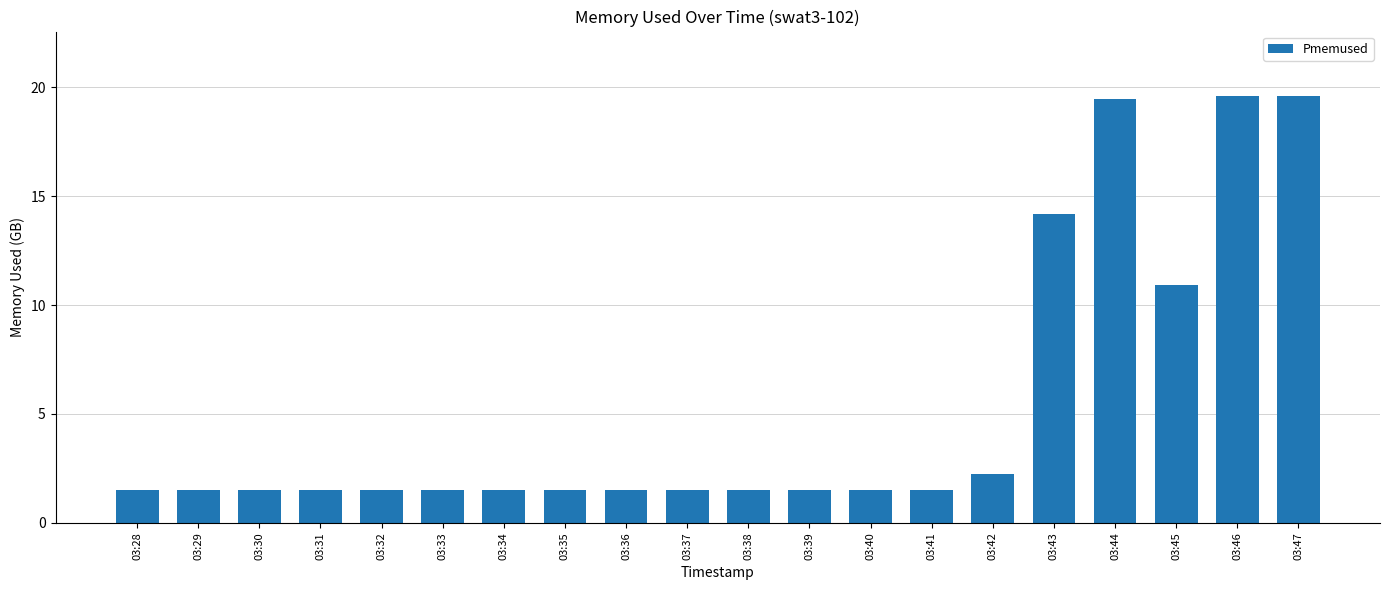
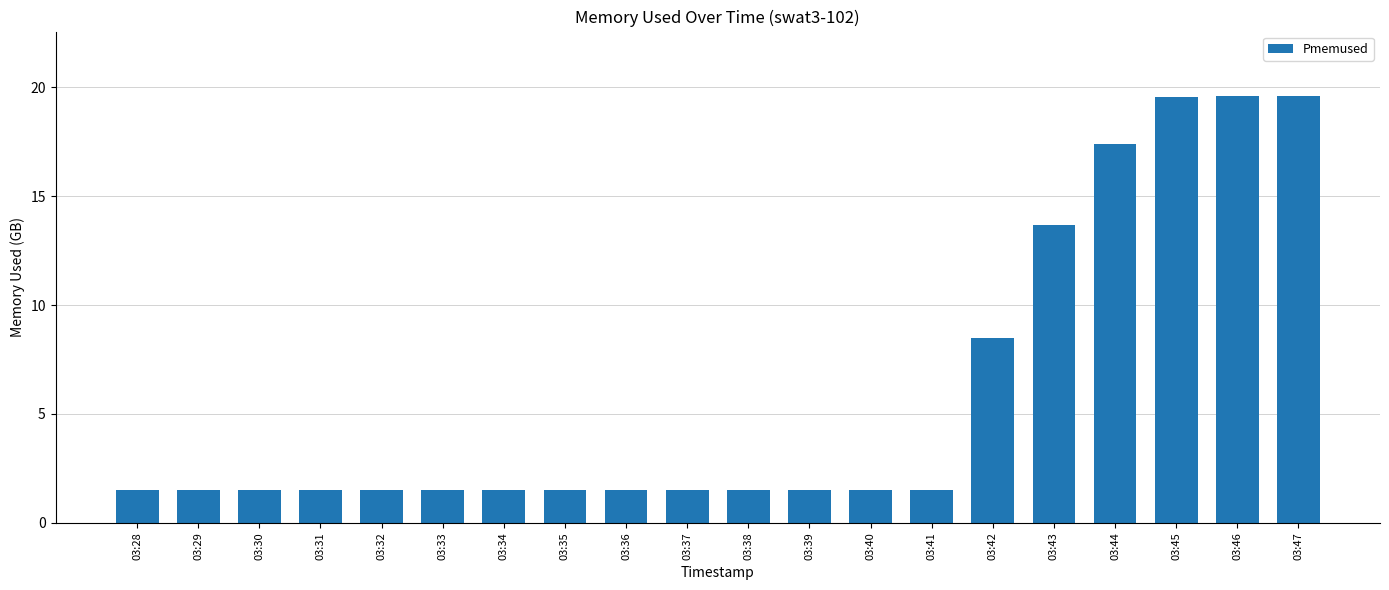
03:42: 2.2 -> 8.5
03:43: 14.2 -> 13.7
03:44: 19.5 -> 17.4
03:45: 10.9 -> 19.6
